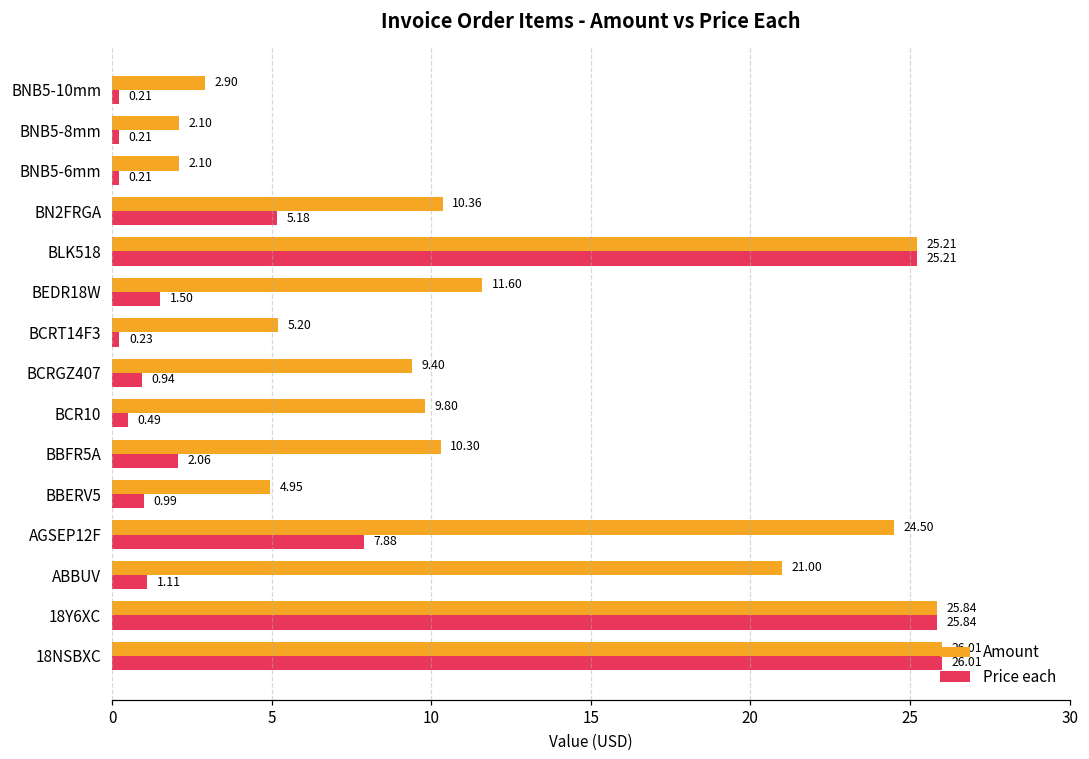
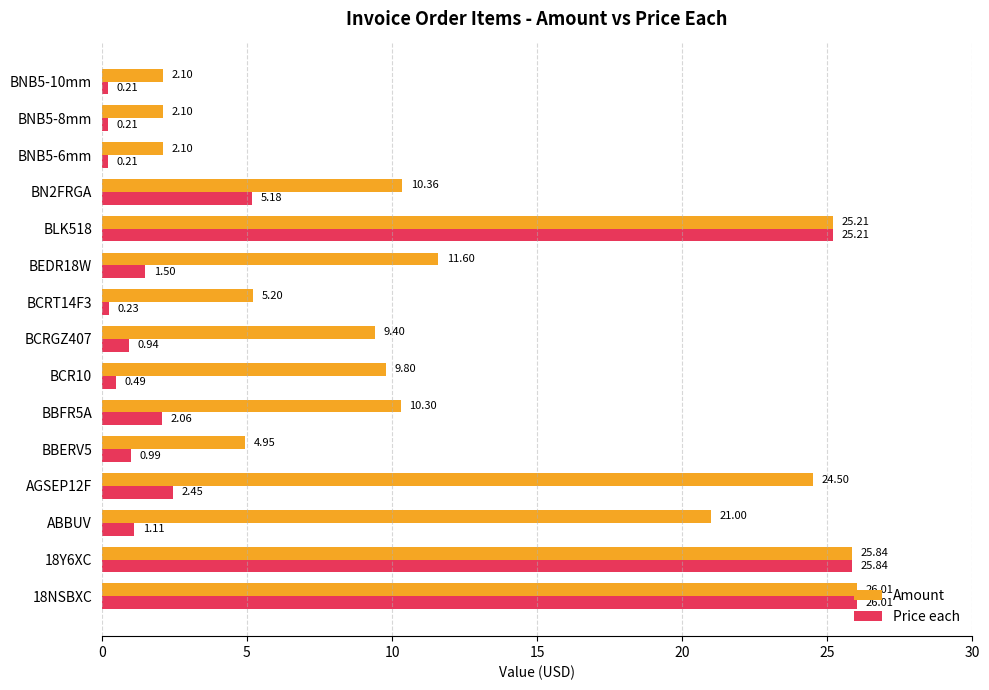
Amount, BNB5-10mm: 2.90 -> 2.10
Price each, AGSEP12F: 7.88 -> 2.45
